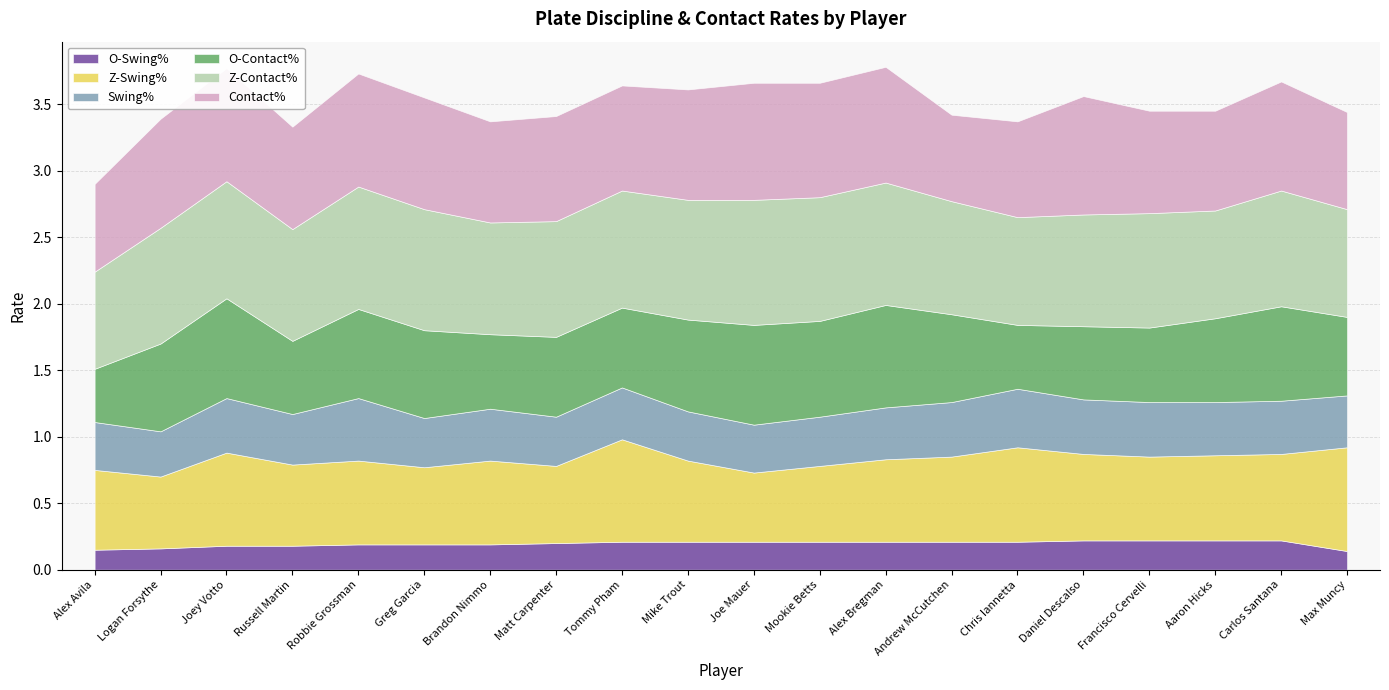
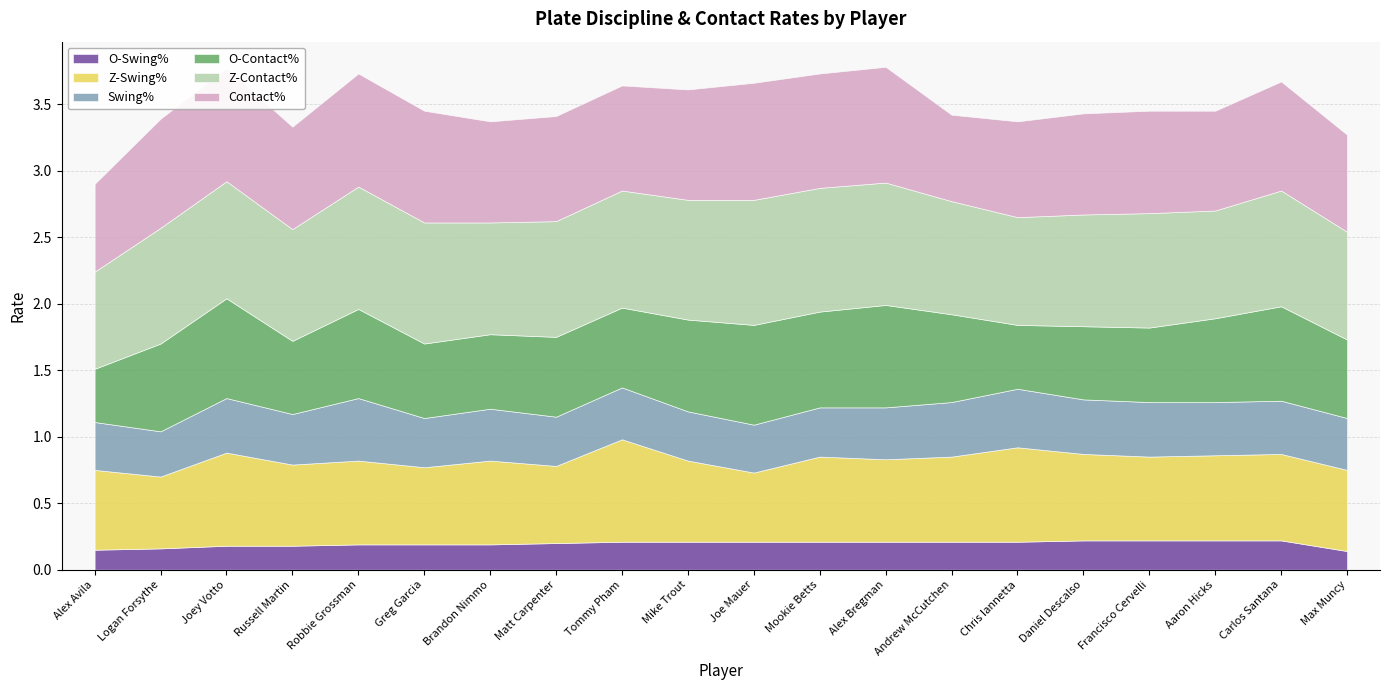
O-Contact%, Greg Garcia: 0.66 -> 0.56
Z-Swing%, Mookie Betts: 0.57 -> 0.64
Contact%, Daniel Descalso: 0.89 -> 0.76
Z-Swing%, Max Muncy: 0.78 -> 0.61
